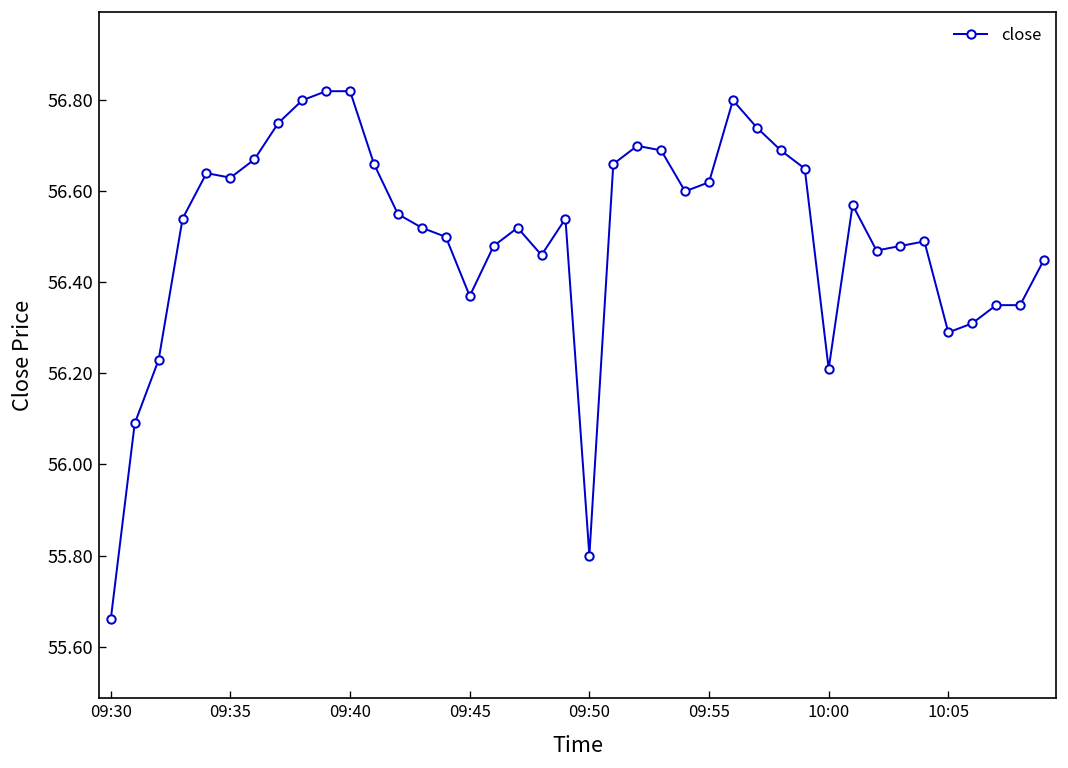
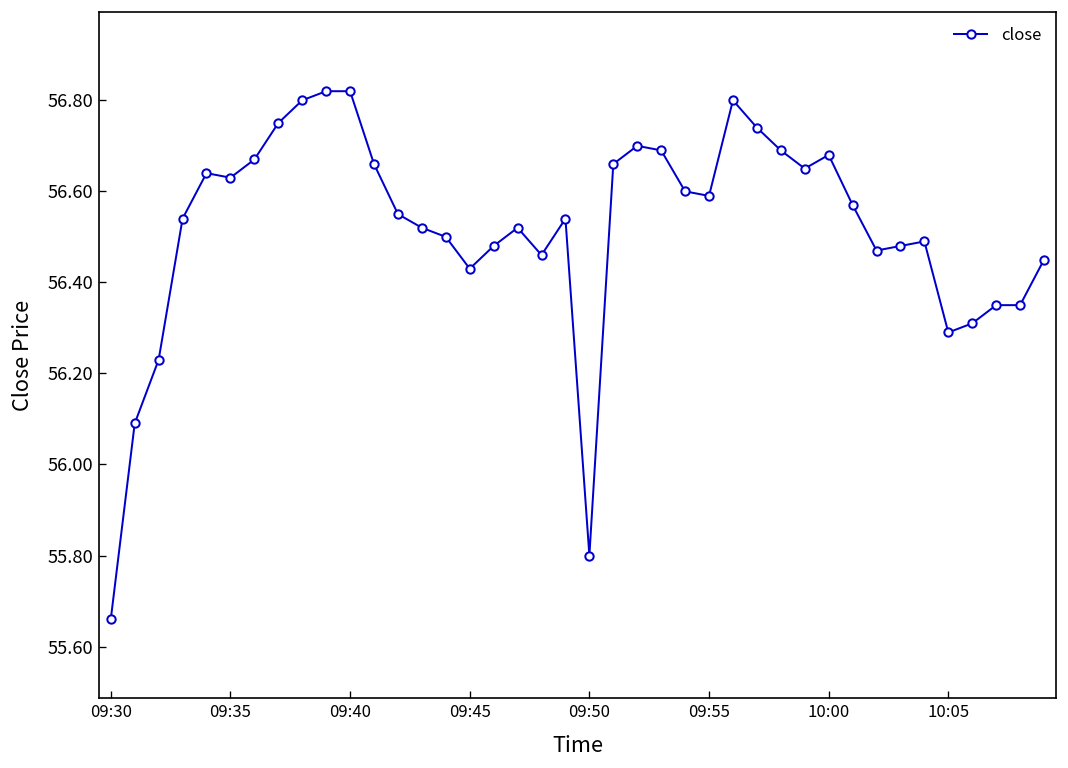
09:45: 56.37 -> 56.43
09:55: 56.62 -> 56.59
10:00: 56.21 -> 56.68
